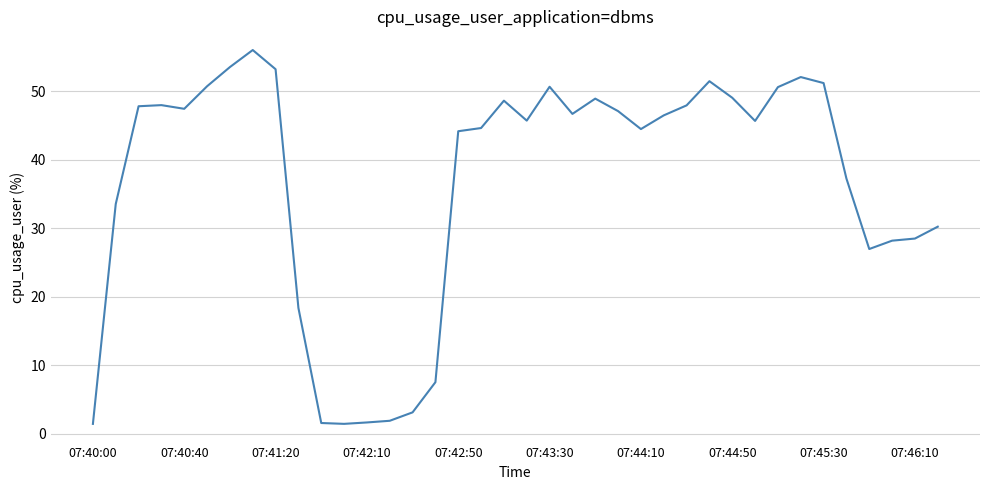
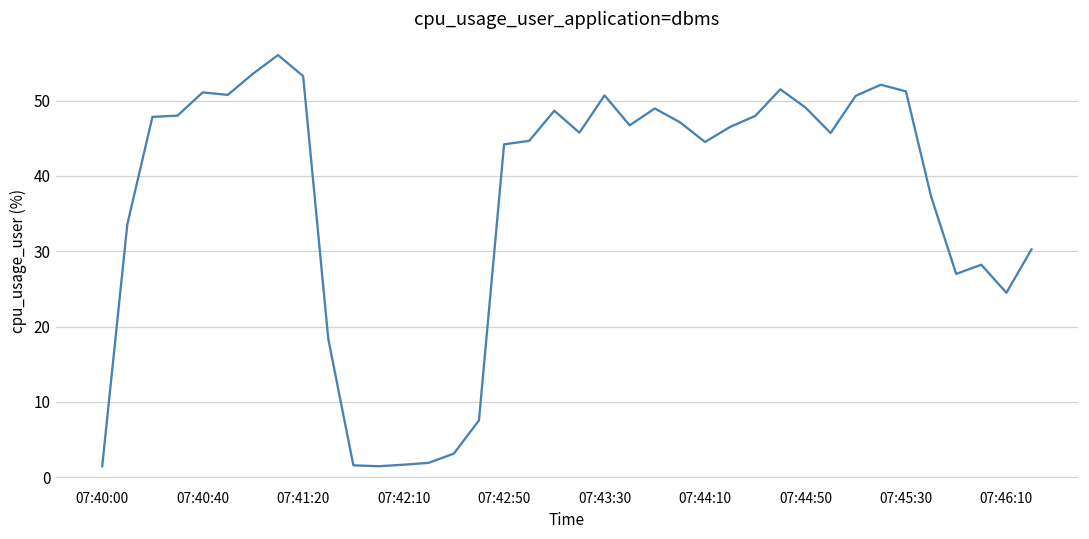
07:40:40: 47 -> 51
07:46:10: 29 -> 24
